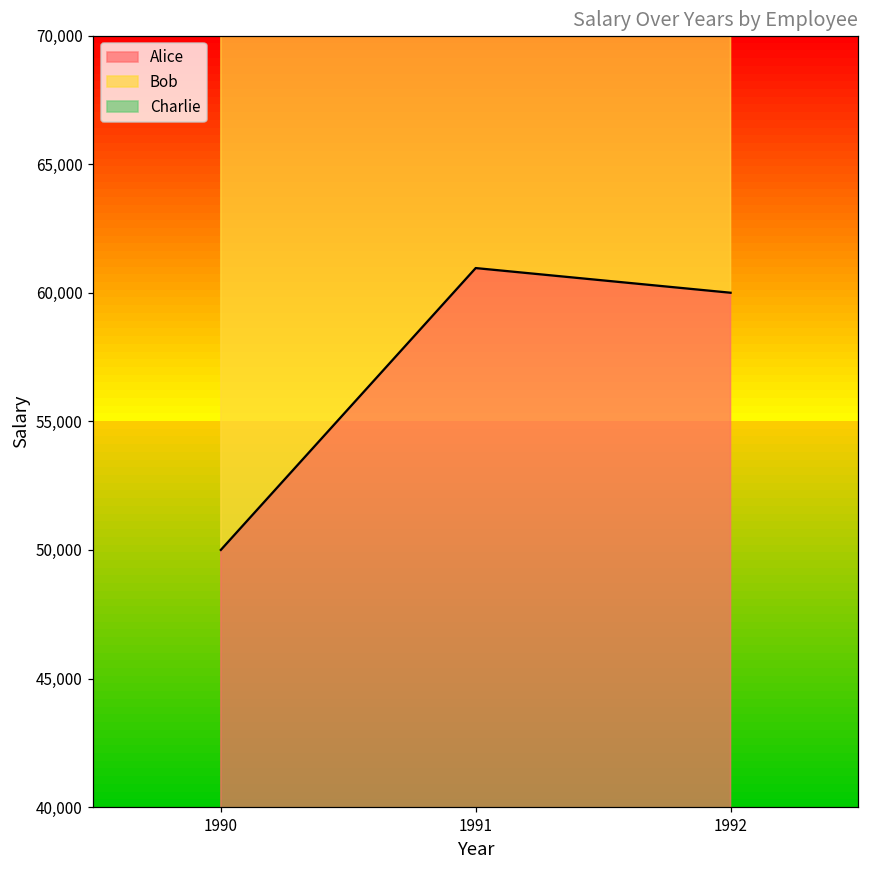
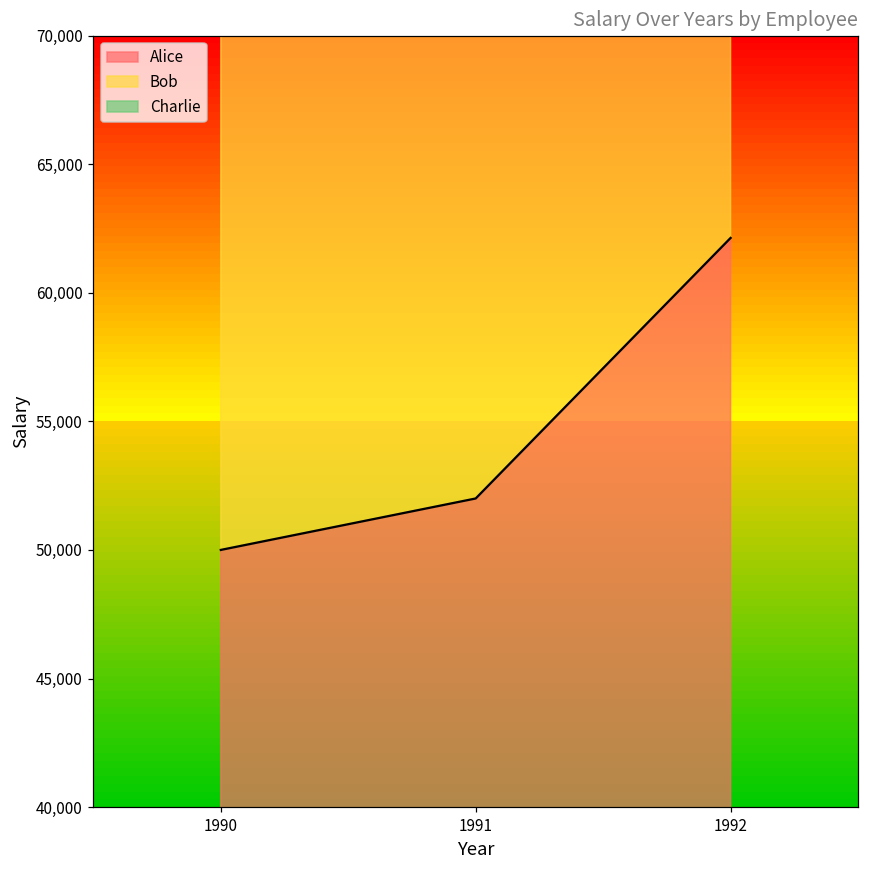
Alice, 1991: 61,000 -> 52,000
Alice, 1992: 60,000 -> 62,100
